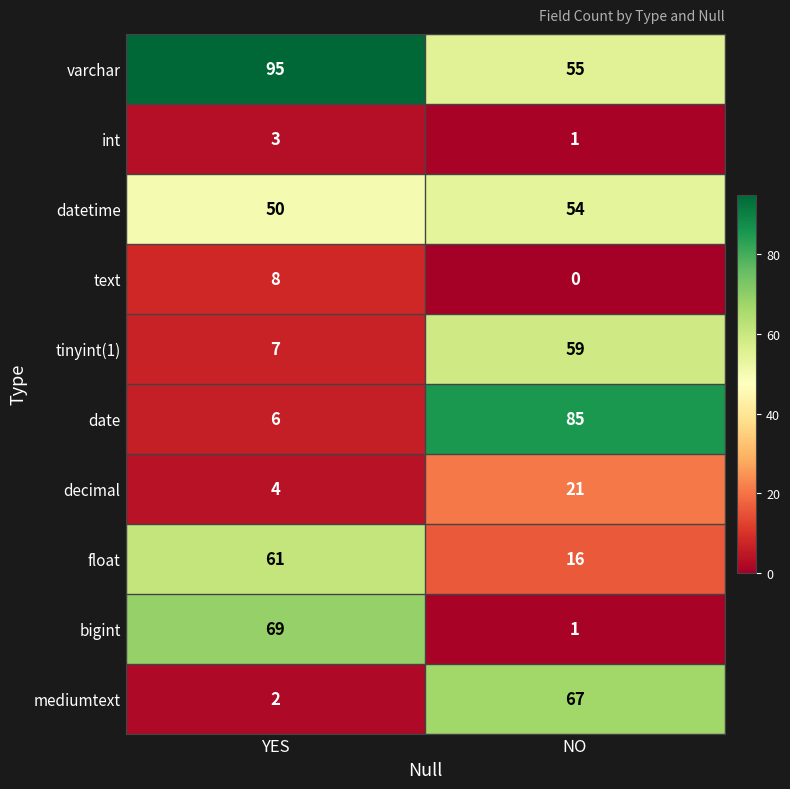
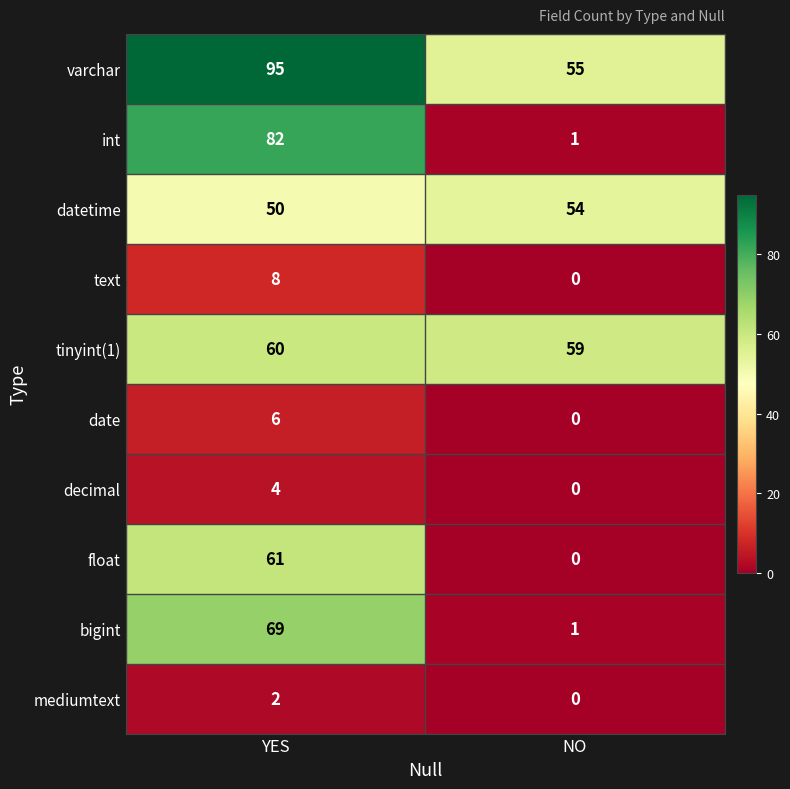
int, YES: 3 -> 82
tinyint(1), YES: 7 -> 60
date, NO: 85 -> 0
decimal, NO: 21 -> 0
float, NO: 16 -> 0
mediumtext, NO: 67 -> 0
